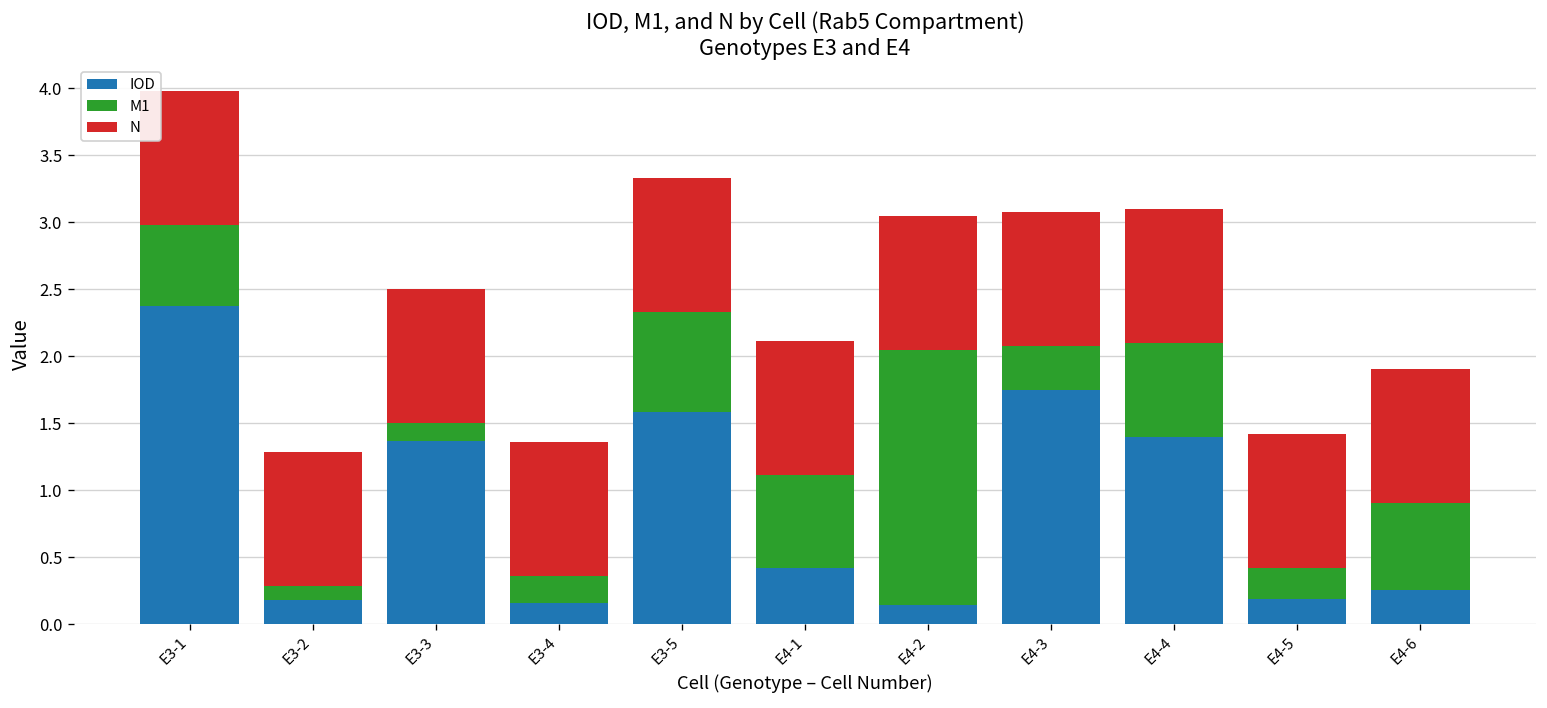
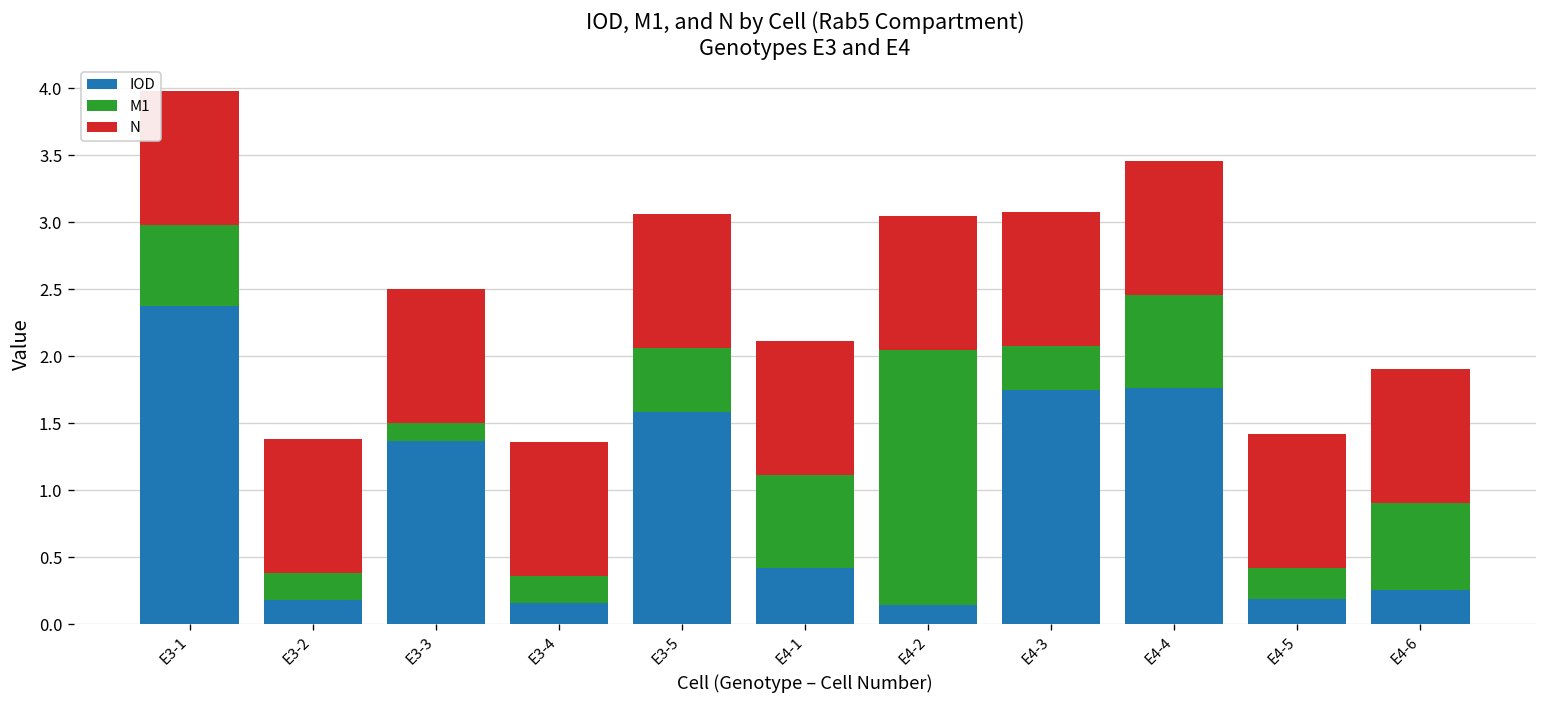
M1, E3-2: 0.1 -> 0.2
M1, E3-5: 0.75 -> 0.48
IOD, E4-4: 1.40 -> 1.76
